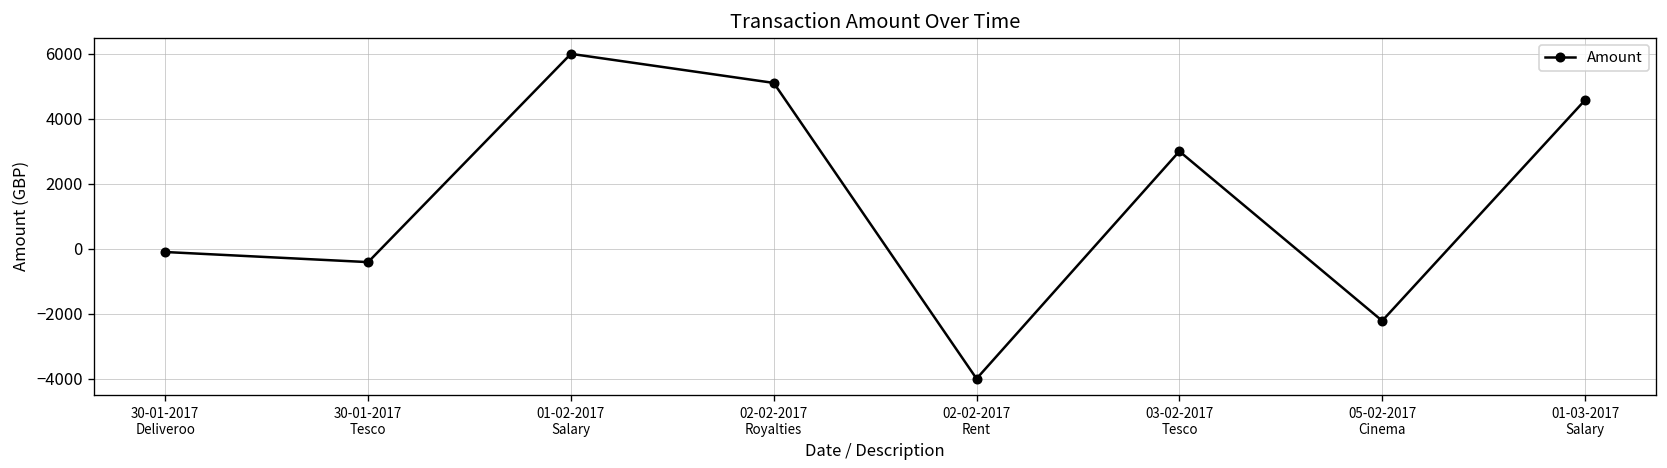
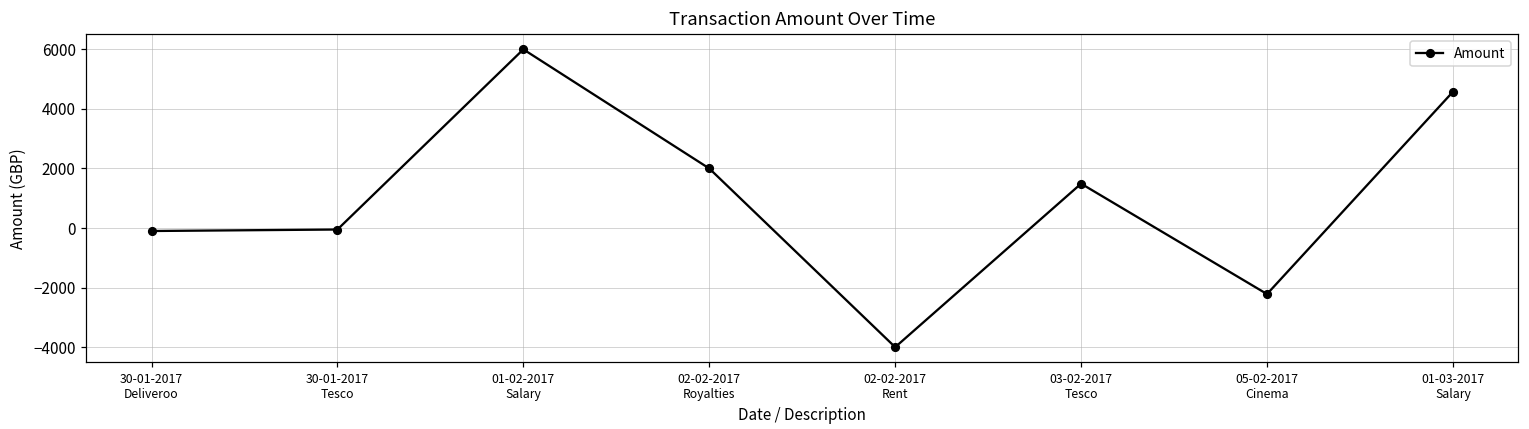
30-01-2017 Tesco: -400 -> -100
02-02-2017 Royalties: 5100 -> 2000
03-02-2017 Tesco: 3000 -> 1500
